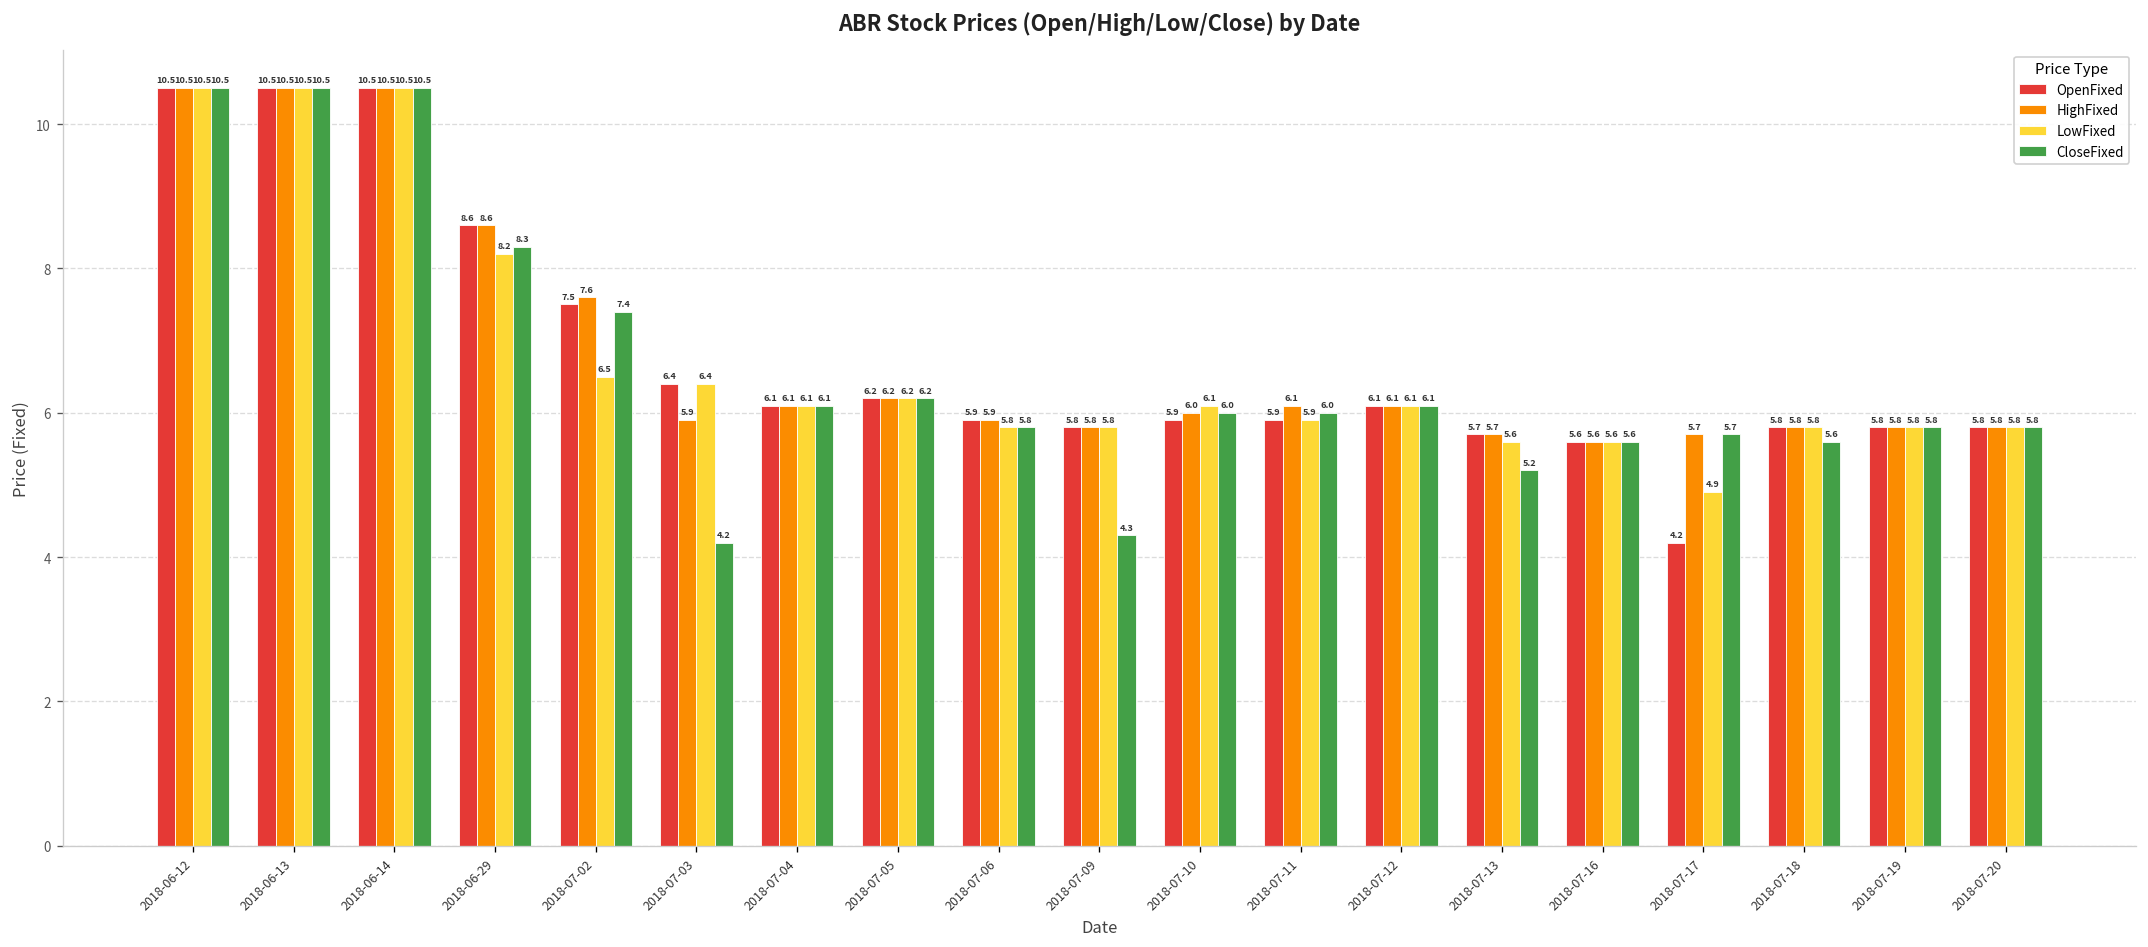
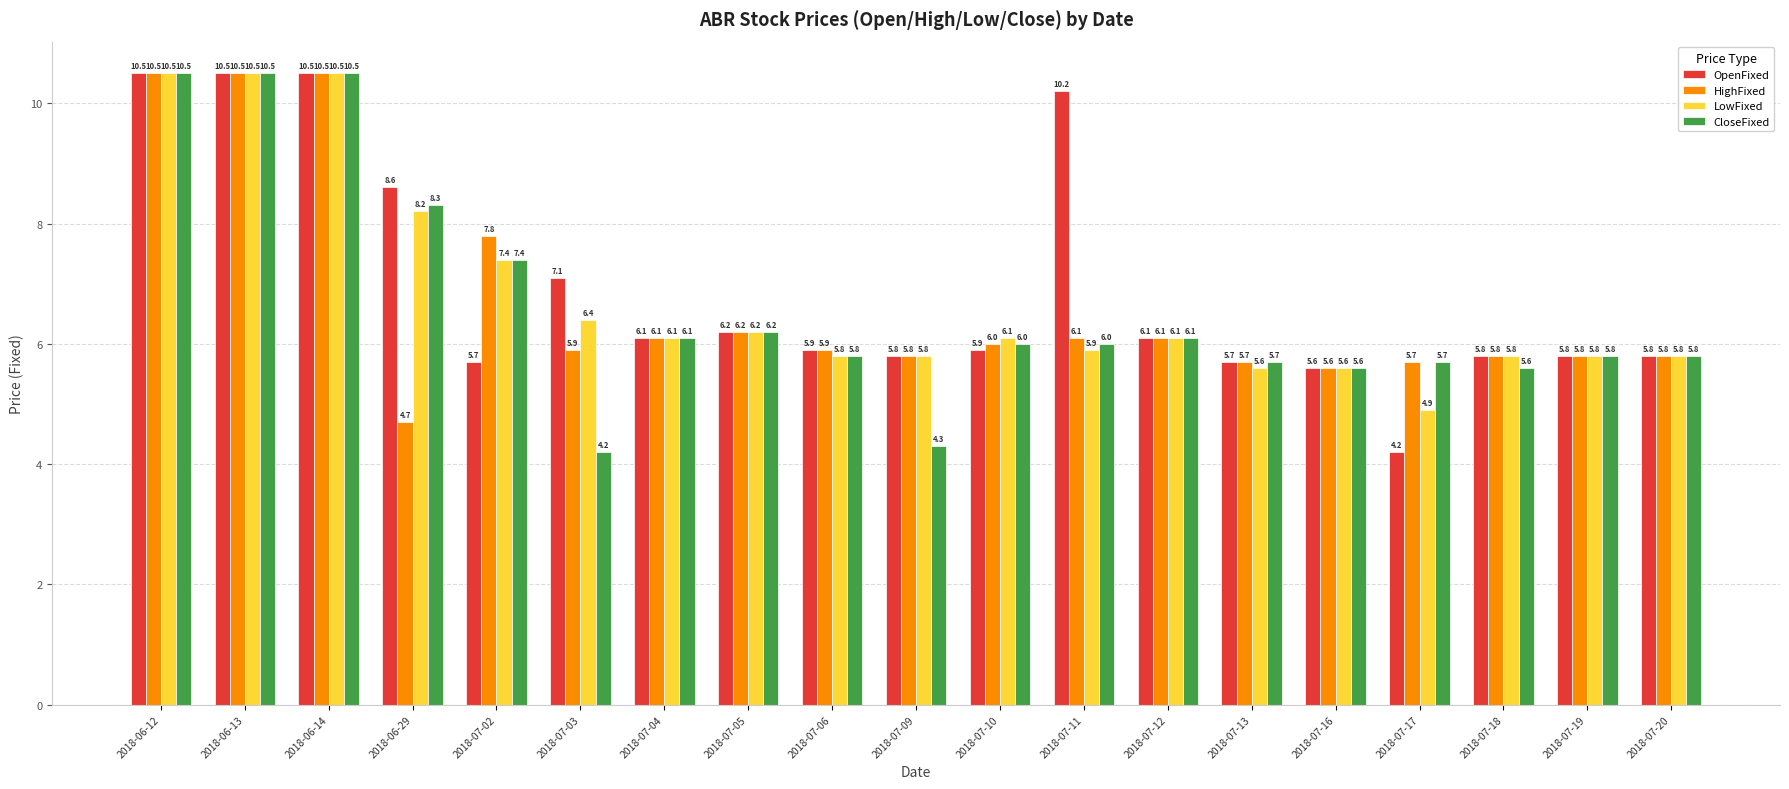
HighFixed, 2018-06-29: 8.6 -> 4.7
OpenFixed, 2018-07-02: 7.5 -> 5.7
HighFixed, 2018-07-02: 7.6 -> 7.8
LowFixed, 2018-07-02: 6.5 -> 7.4
OpenFixed, 2018-07-03: 6.4 -> 7.1
OpenFixed, 2018-07-11: 5.9 -> 10.2
CloseFixed, 2018-07-13: 5.2 -> 5.7
